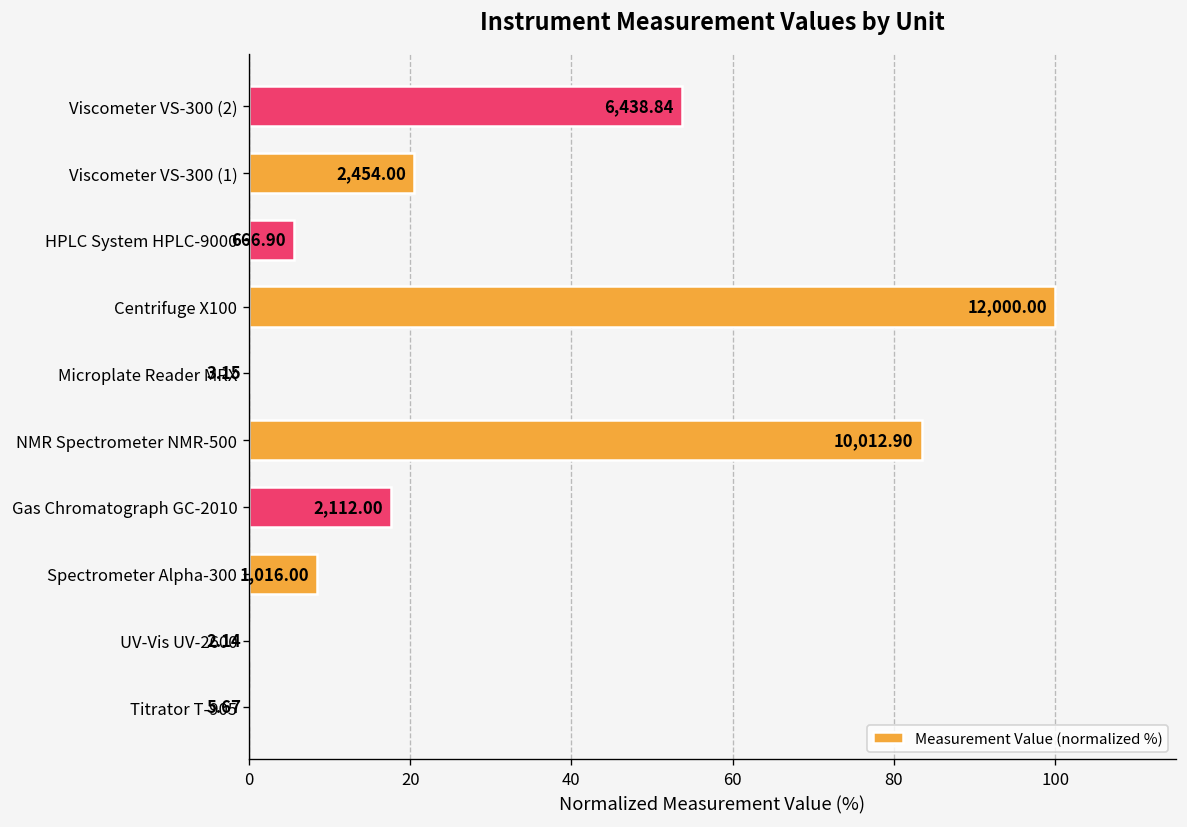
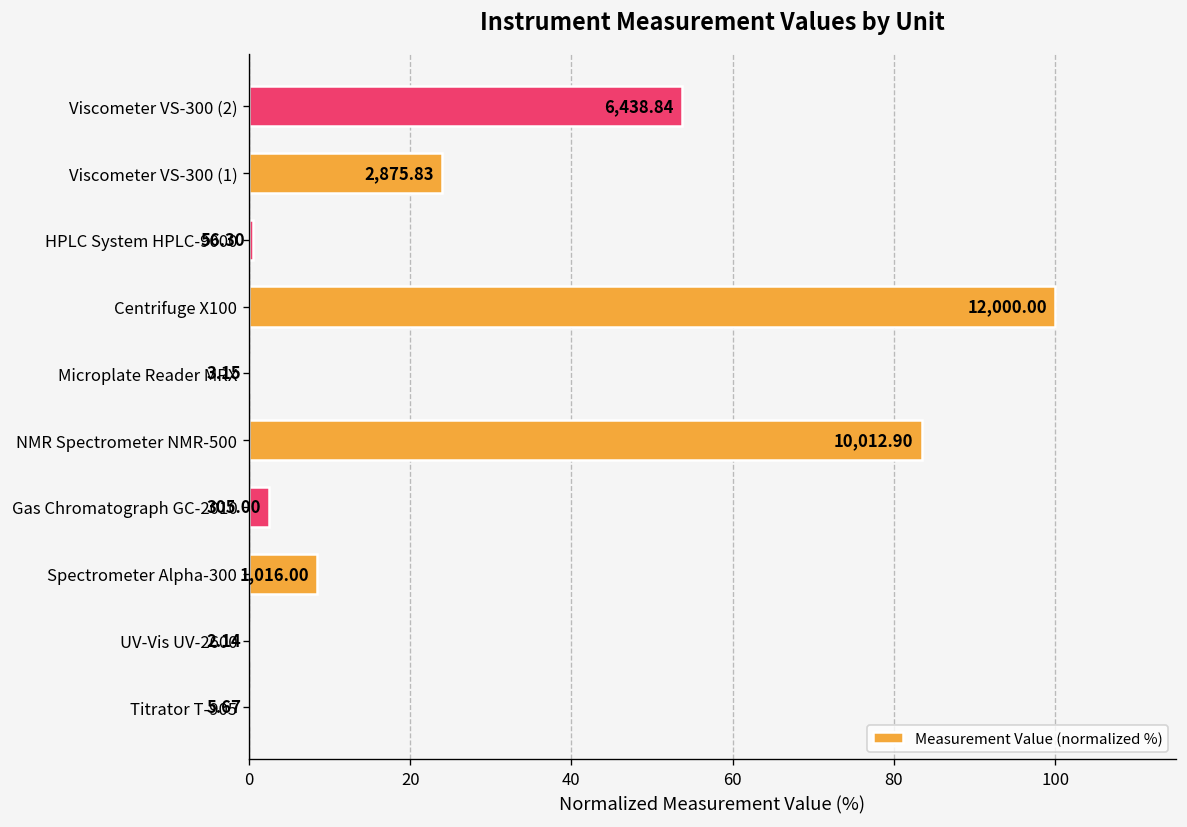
Viscometer VS-300 (1): 2,454.00 -> 2,875.83
HPLC System HPLC-9000: 666.90 -> 56.30
Gas Chromatograph GC-2010: 2,112.00 -> 305.00
